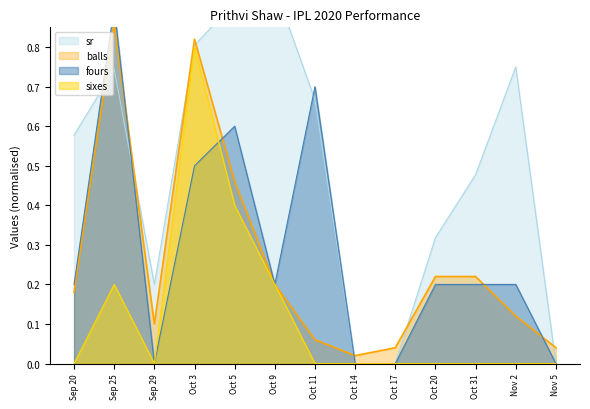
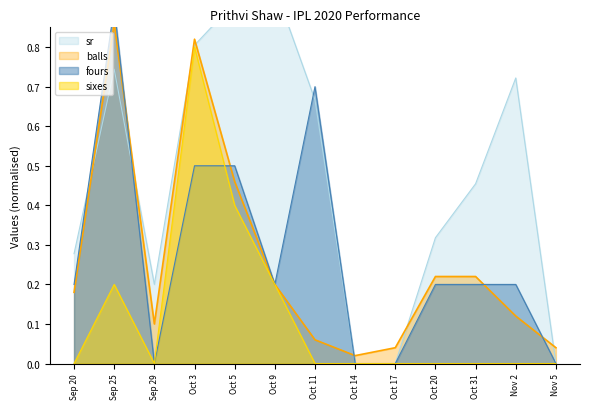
sr, Sep 20: 0.58 -> 0.28
fours, Oct 5: 0.60 -> 0.50
sr, Oct 31: 0.48 -> 0.45
sr, Nov 2: 0.75 -> 0.72
